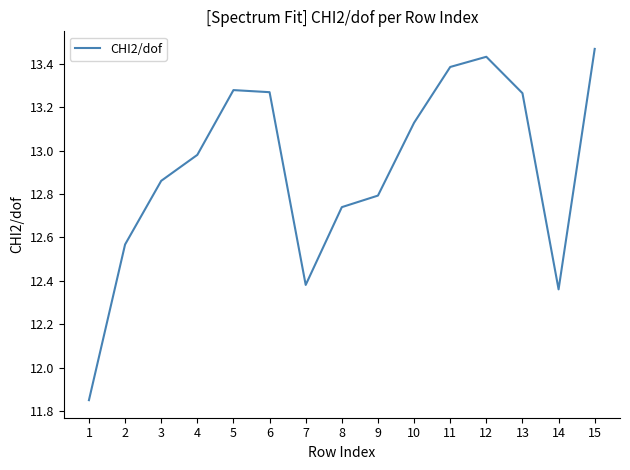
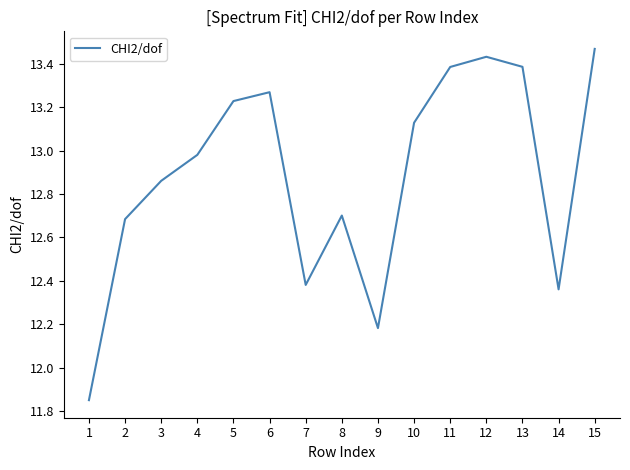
2: 12.57 -> 12.68
5: 13.28 -> 13.23
8: 12.74 -> 12.70
9: 12.79 -> 12.18
13: 13.26 -> 13.39
